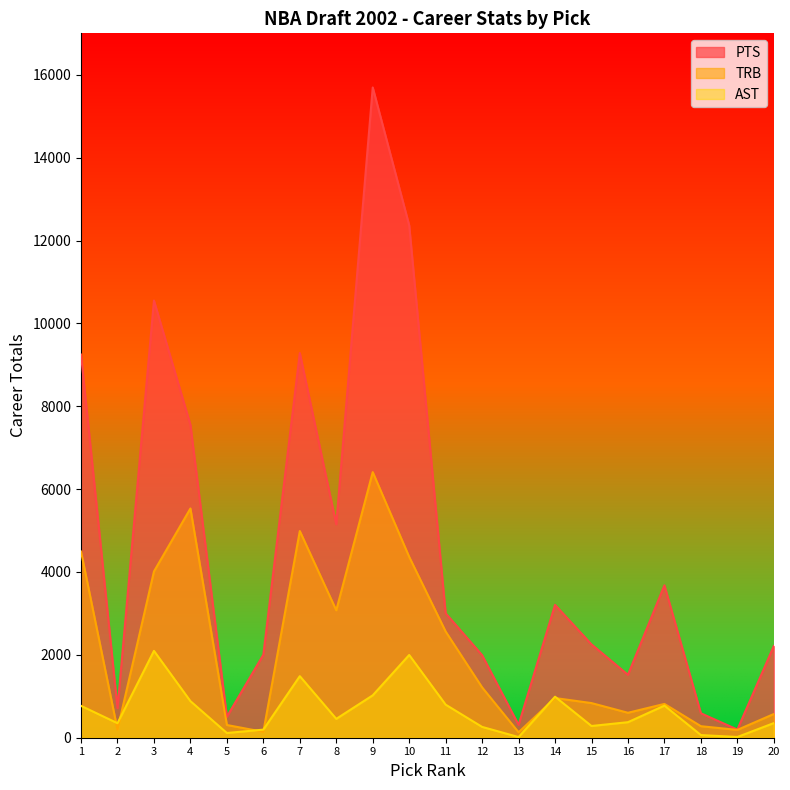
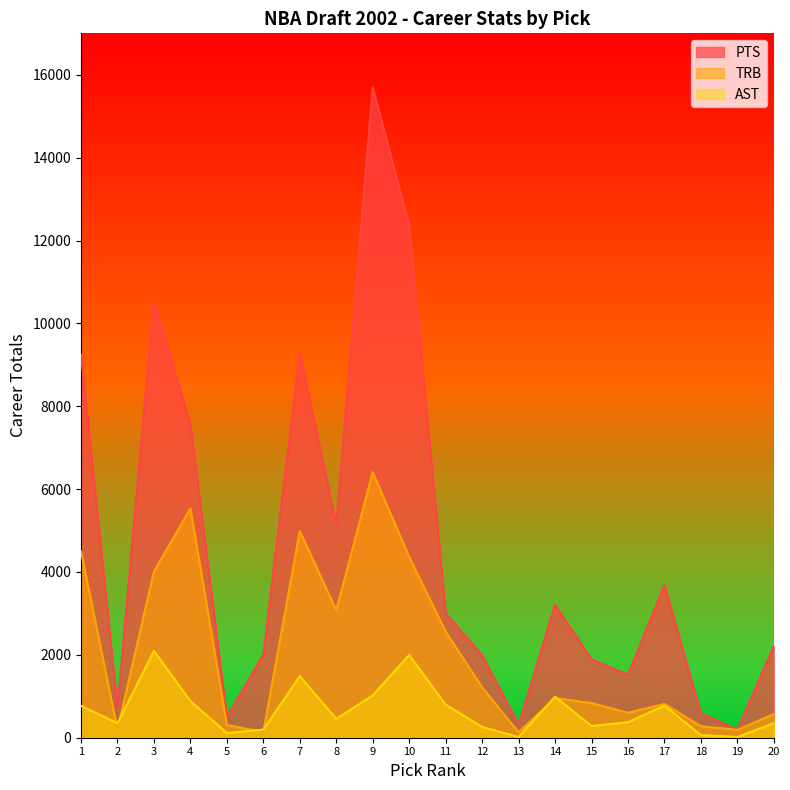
PTS, 15: 2300 -> 1900
